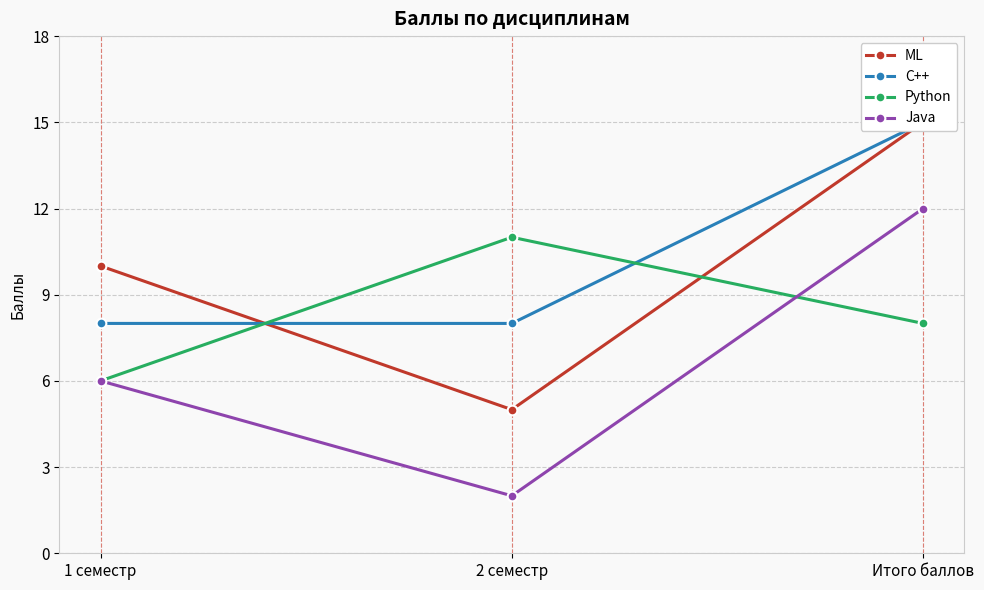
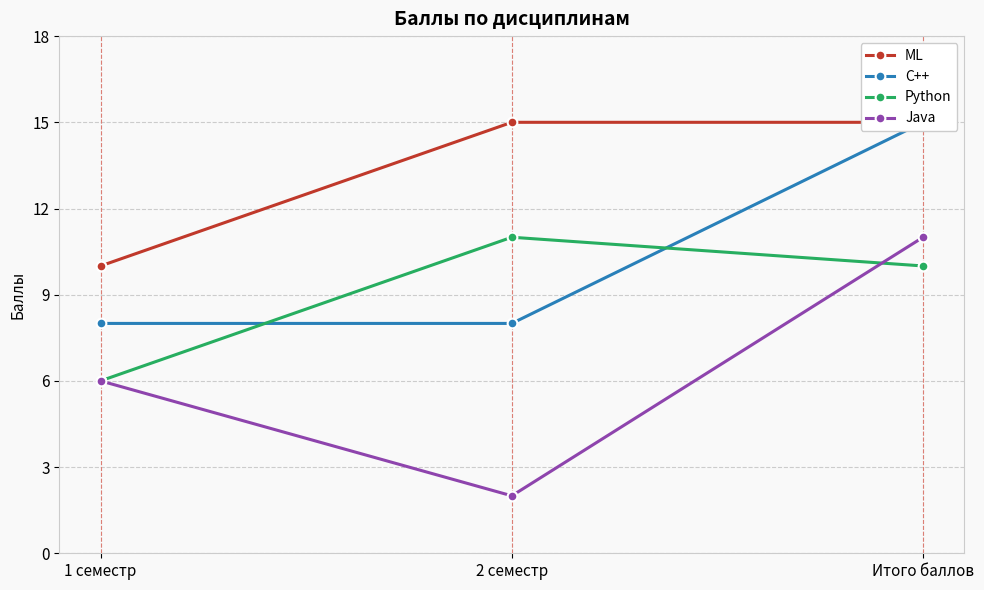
ML, 2 семестр: 5 -> 15
Python, Итого баллов: 8 -> 10
Java, Итого баллов: 12 -> 11
